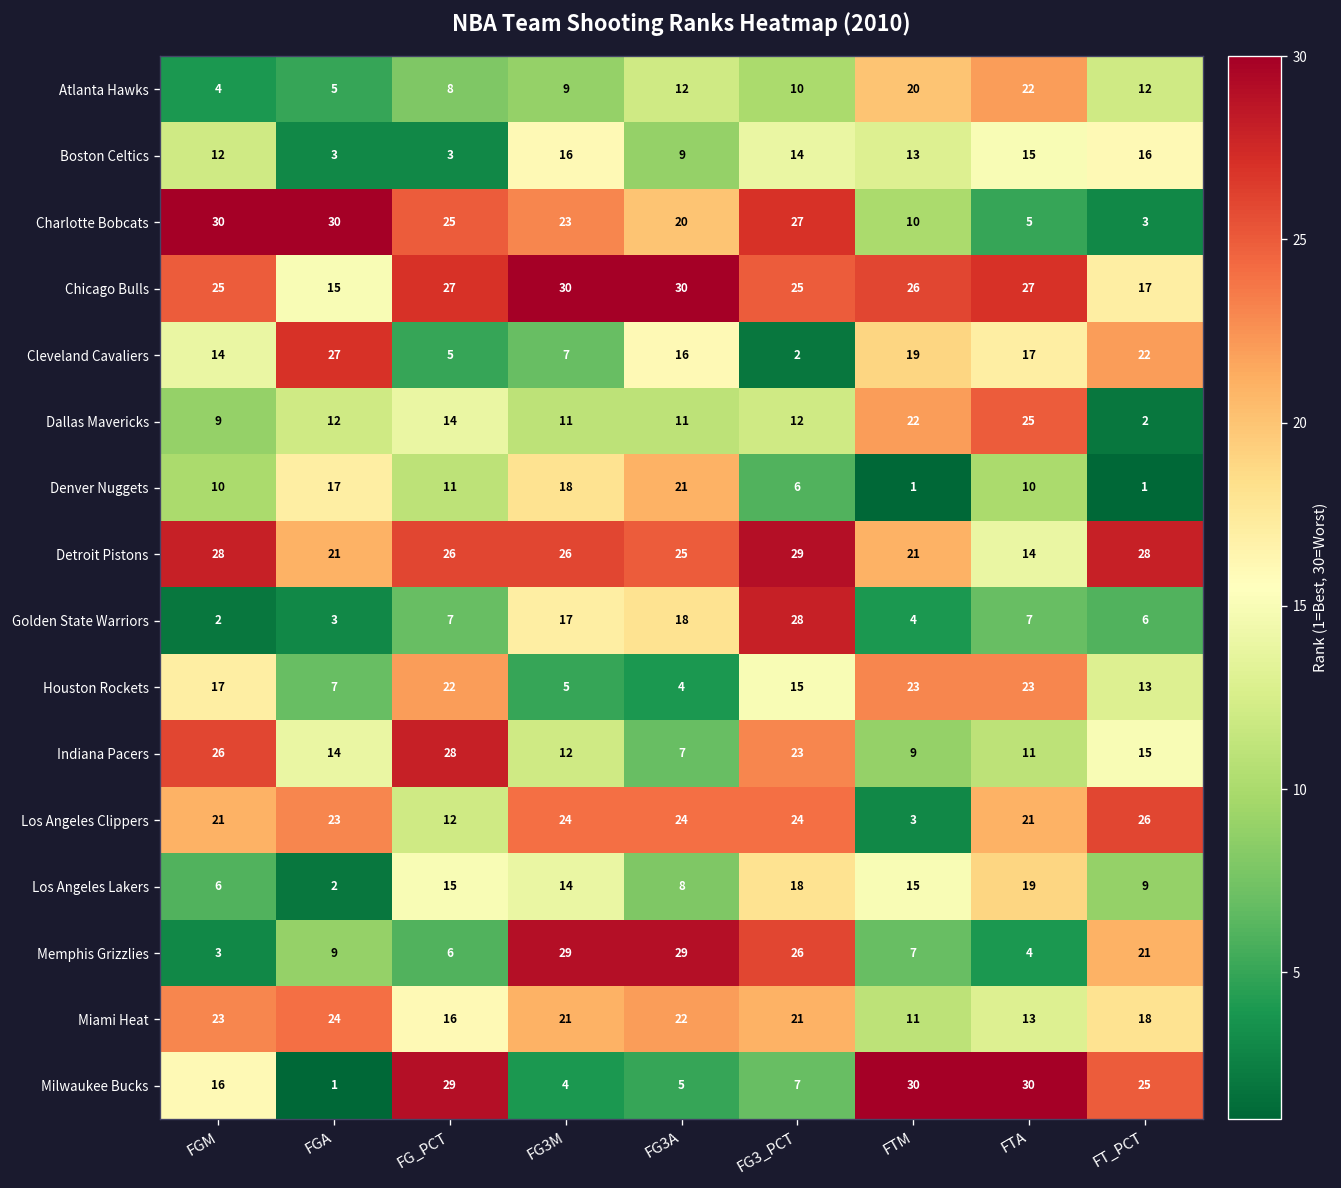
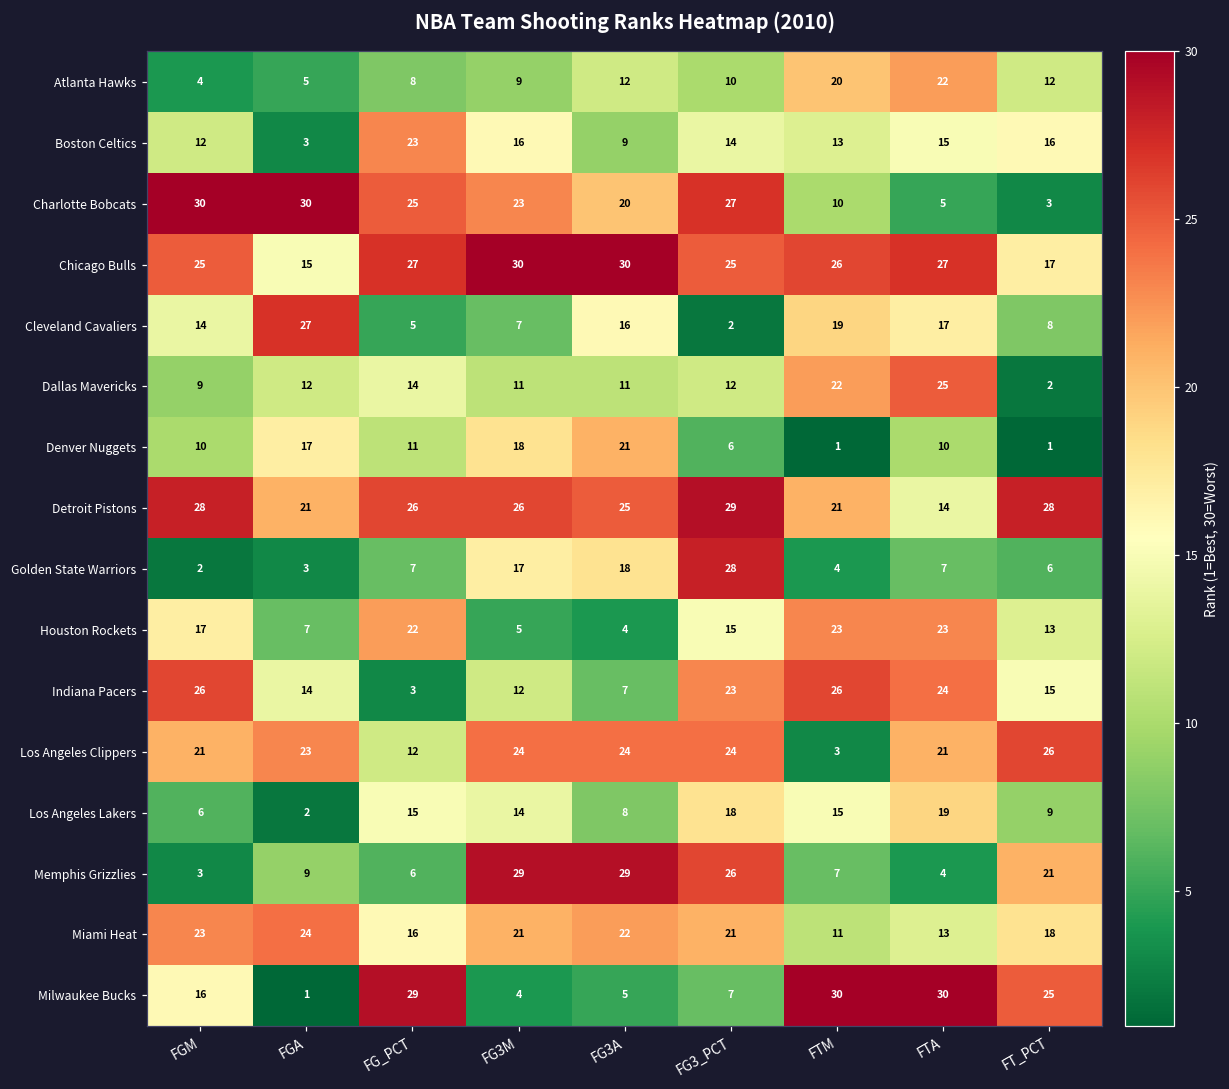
Boston Celtics, FG_PCT: 3 -> 23
Cleveland Cavaliers, FT_PCT: 22 -> 8
Indiana Pacers, FG_PCT: 28 -> 3
Indiana Pacers, FTM: 9 -> 26
Indiana Pacers, FTA: 11 -> 24
